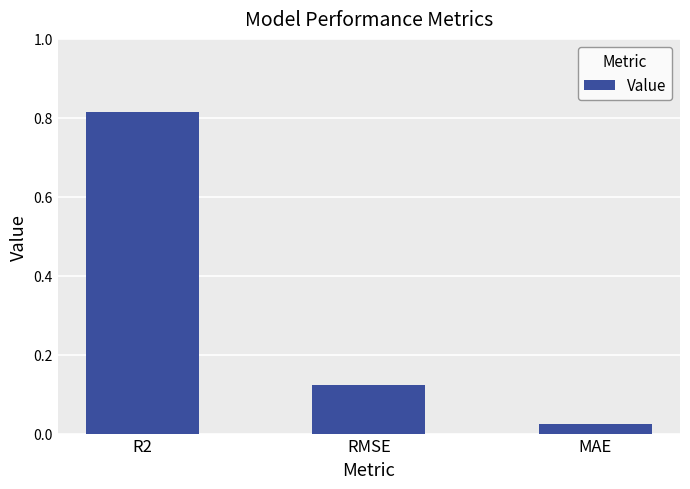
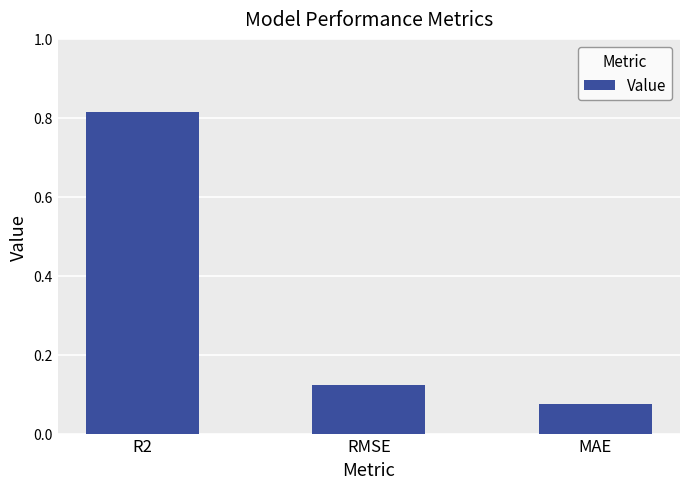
MAE: 0.03 -> 0.07
